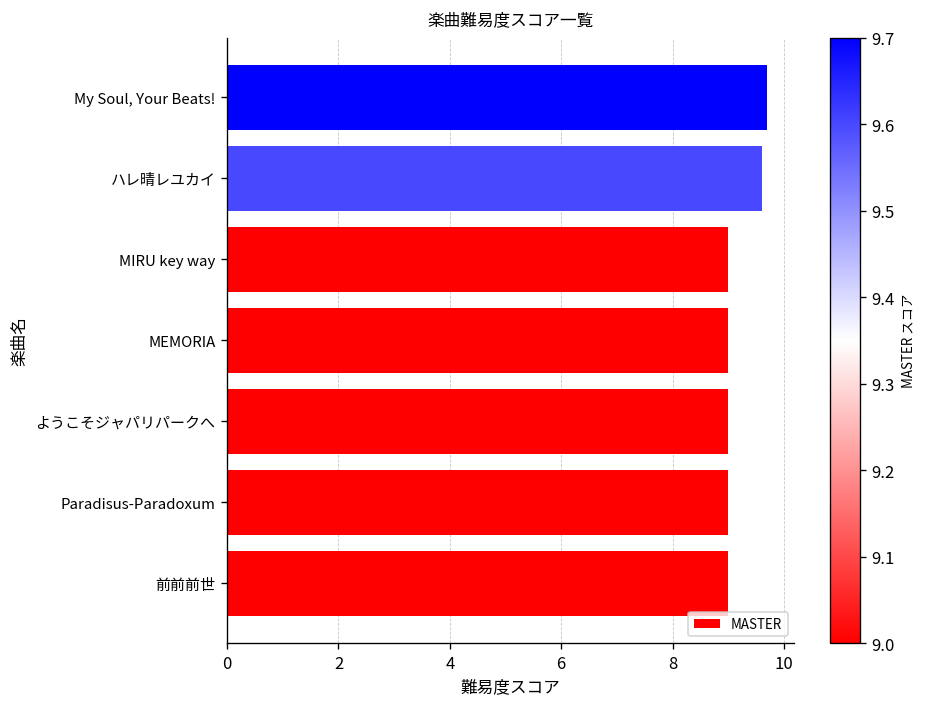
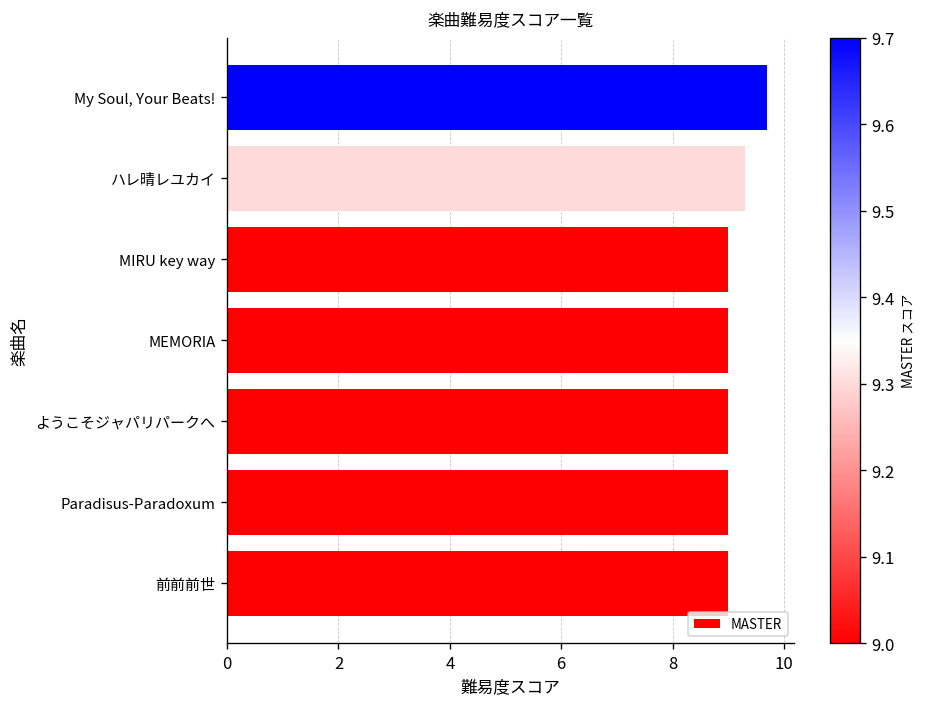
ハレ晴レユカイ: 9.6 -> 9.3
